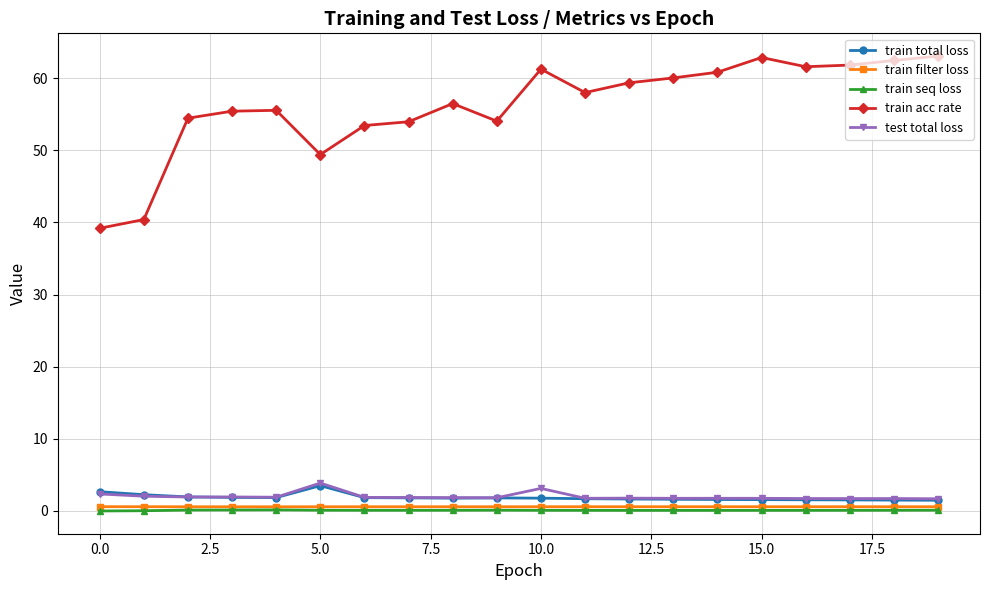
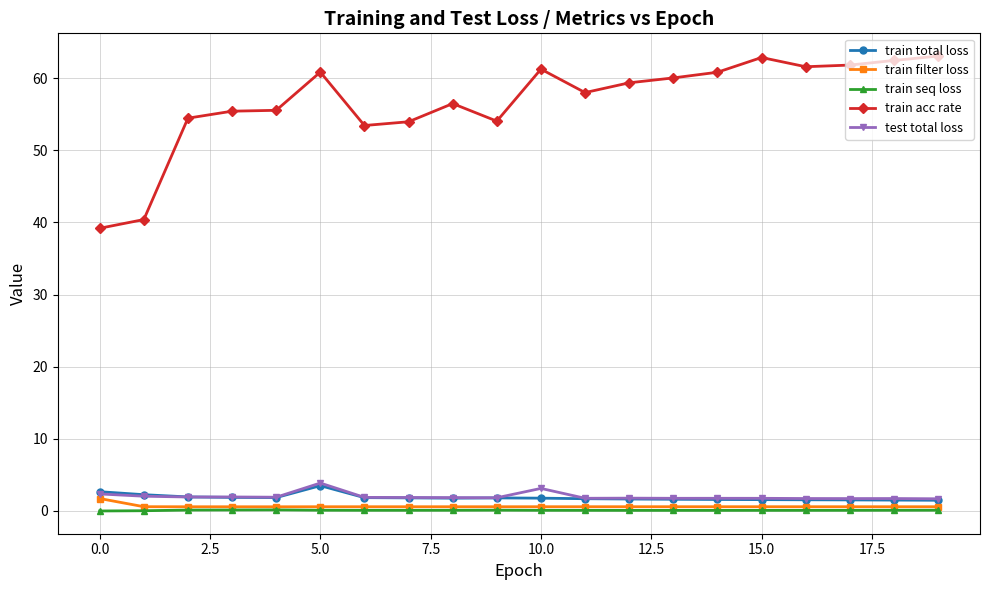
train filter loss, 0.0: 1 -> 2
train acc rate, 5.0: 49 -> 61
